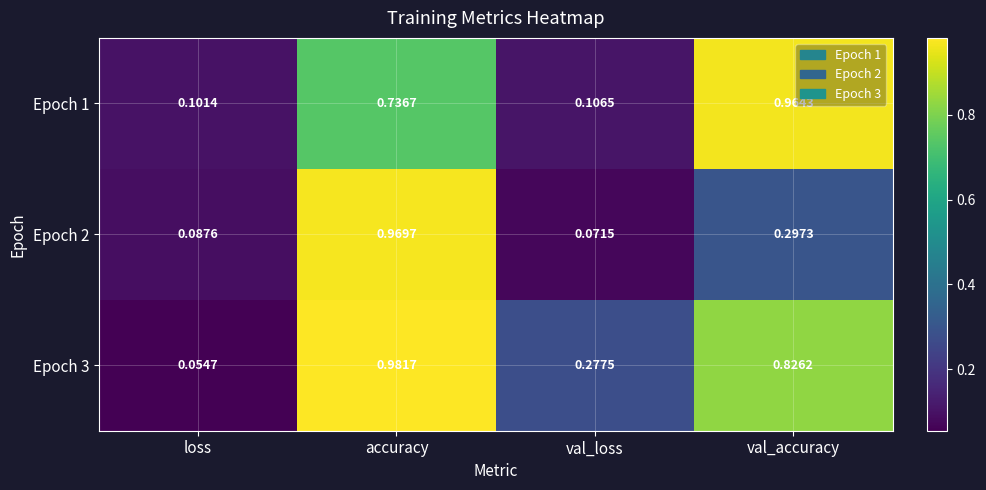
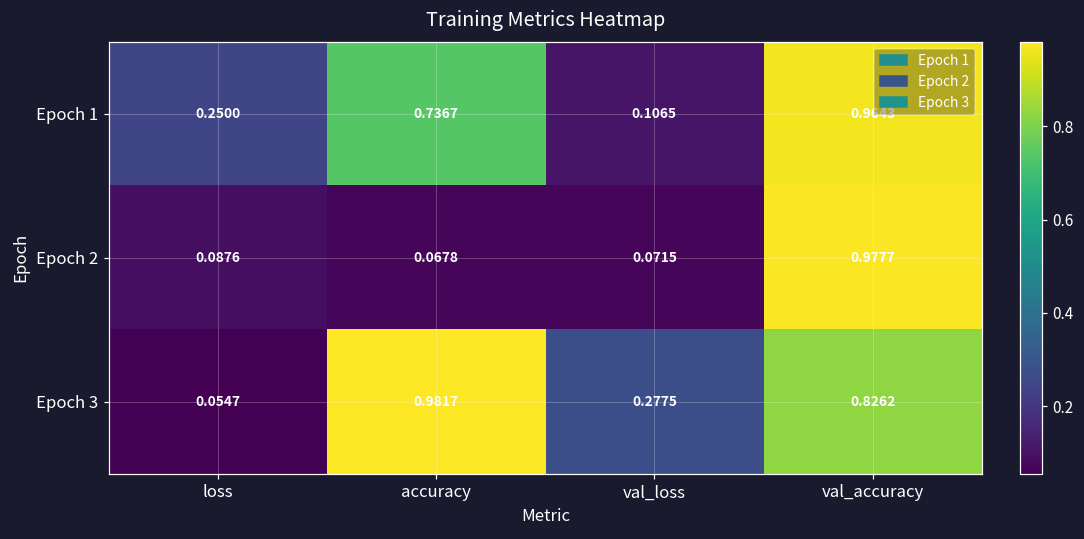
Epoch 1, loss: 0.1014 -> 0.2500
Epoch 2, accuracy: 0.9697 -> 0.0678
Epoch 2, val_accuracy: 0.2973 -> 0.9777
